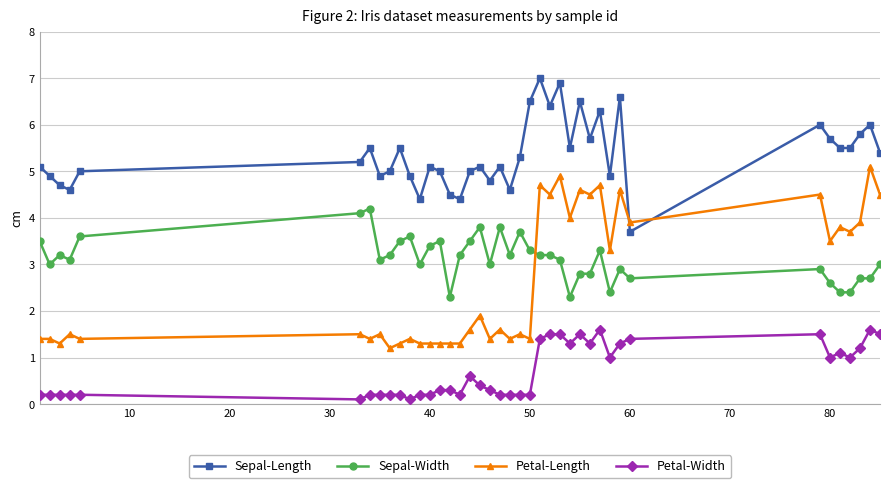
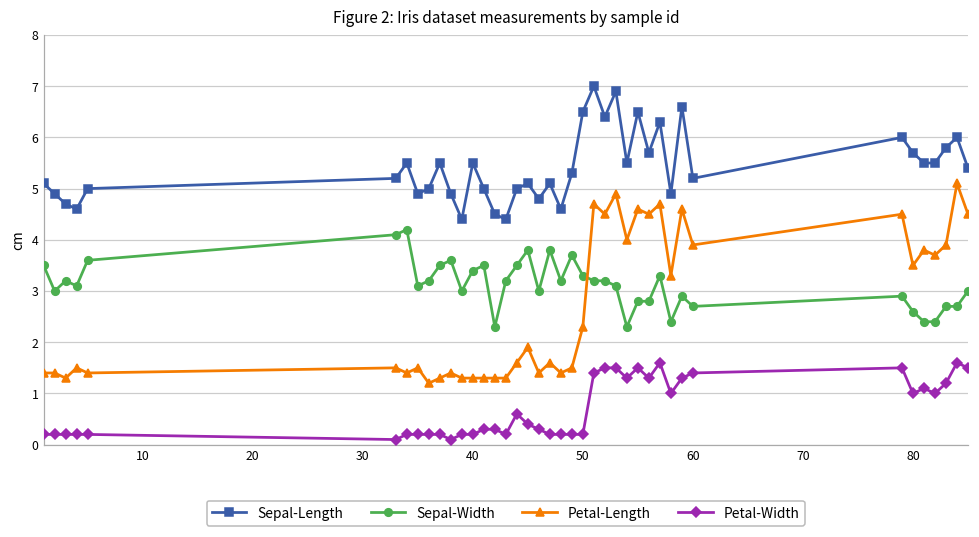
Sepal-Length, 40: 5.1 -> 5.5
Petal-Length, 50: 1.4 -> 2.3
Sepal-Length, 60: 3.7 -> 5.2
